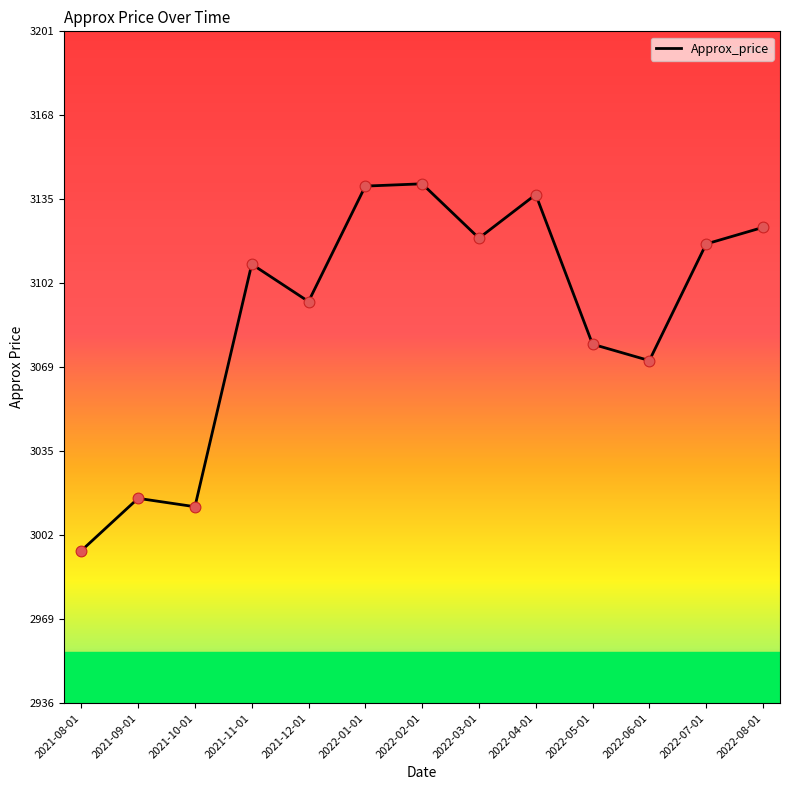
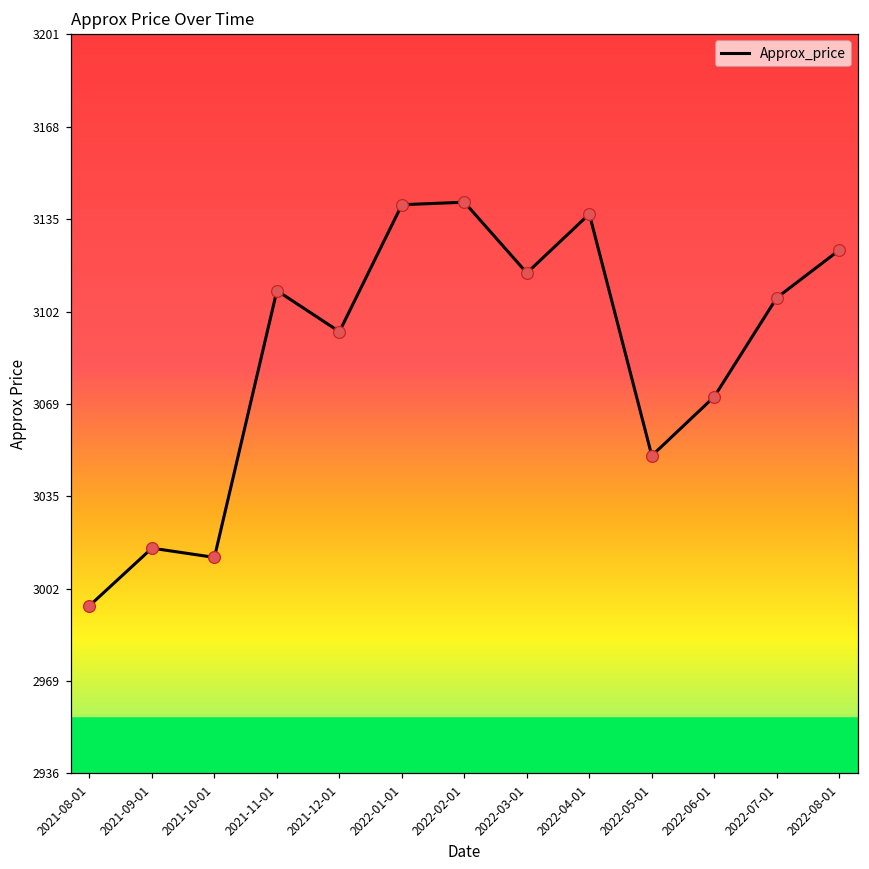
2022-03-01: 3119 -> 3115
2022-05-01: 3078 -> 3050
2022-07-01: 3117 -> 3107
